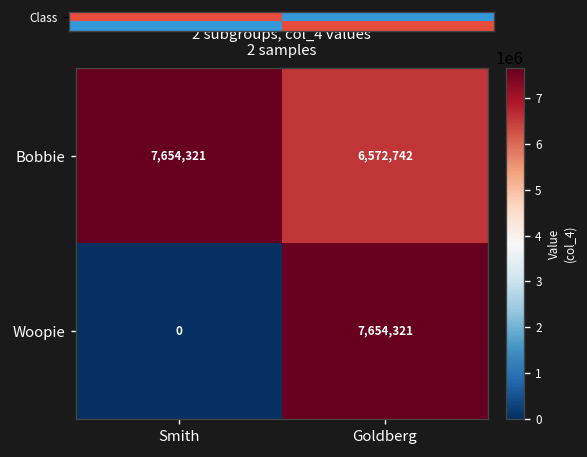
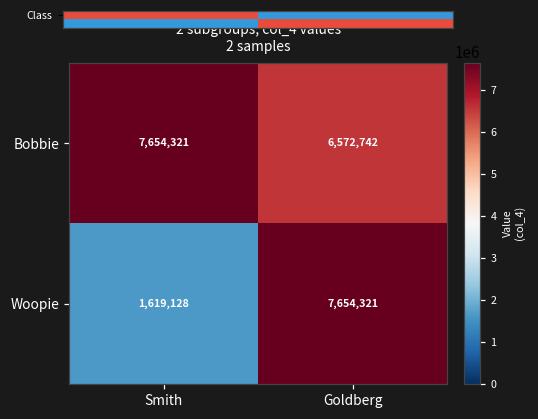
2 subgroups, col_4 values 2 samples, Woopie, Smith: 0 -> 1,619,128
